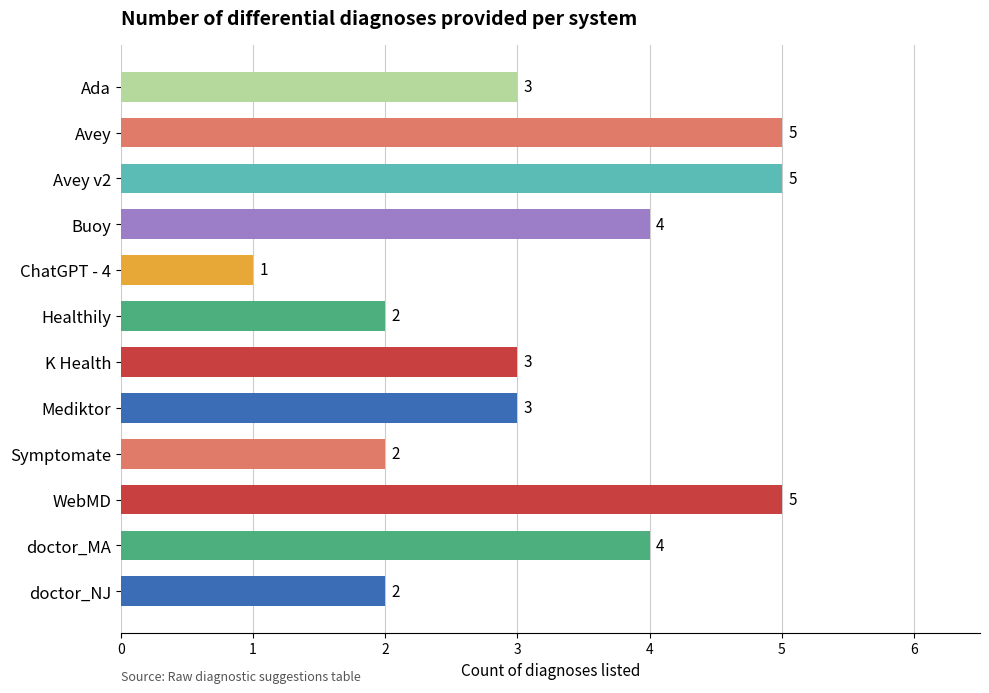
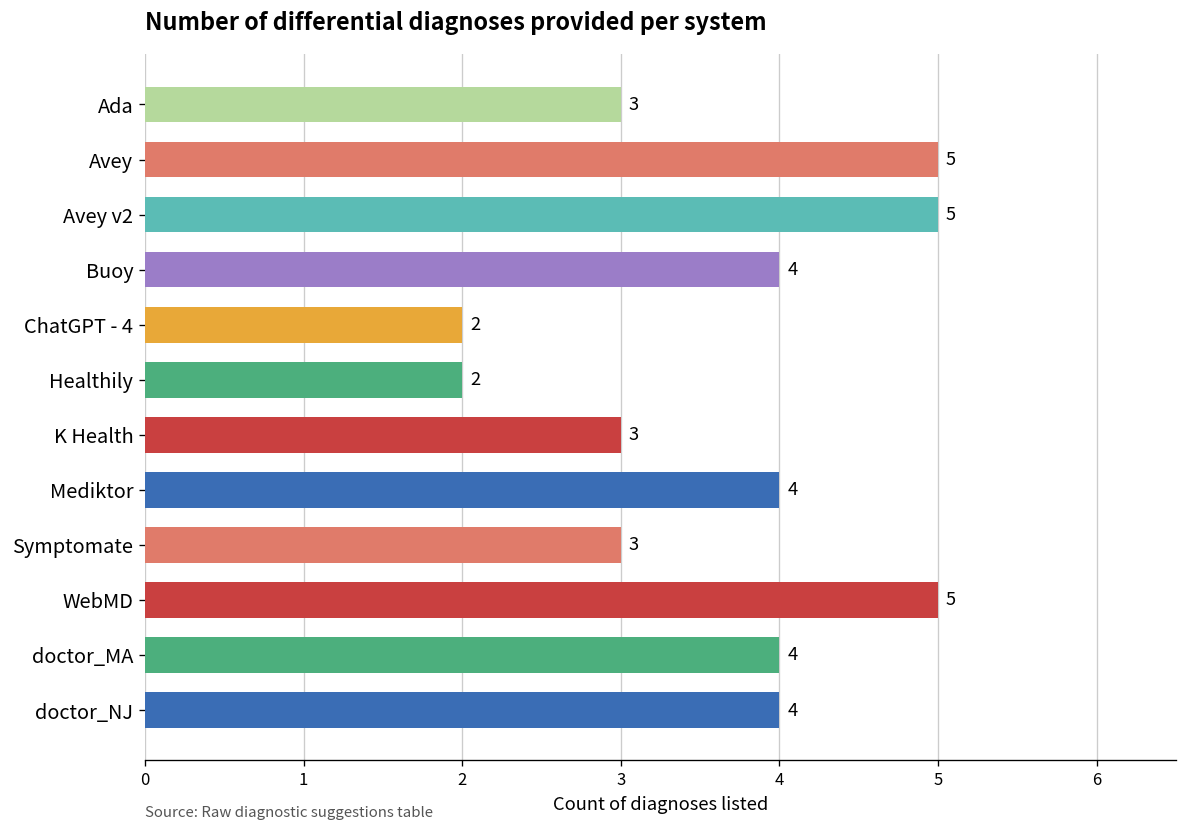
ChatGPT - 4: 1 -> 2
Mediktor: 3 -> 4
Symptomate: 2 -> 3
doctor_NJ: 2 -> 4
